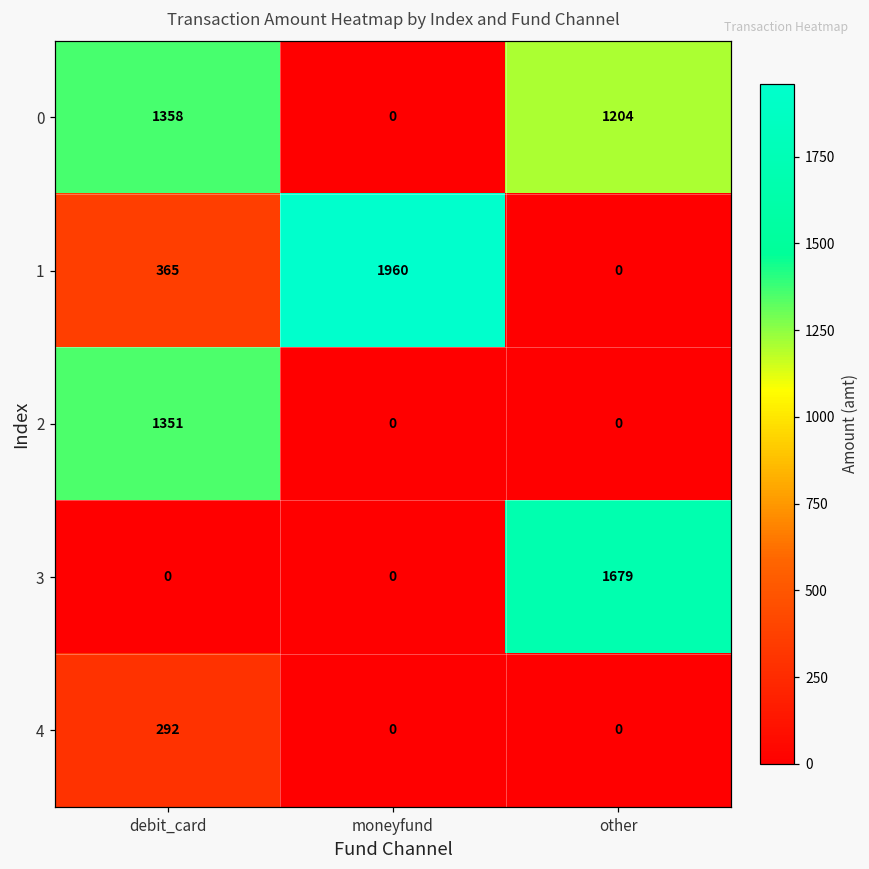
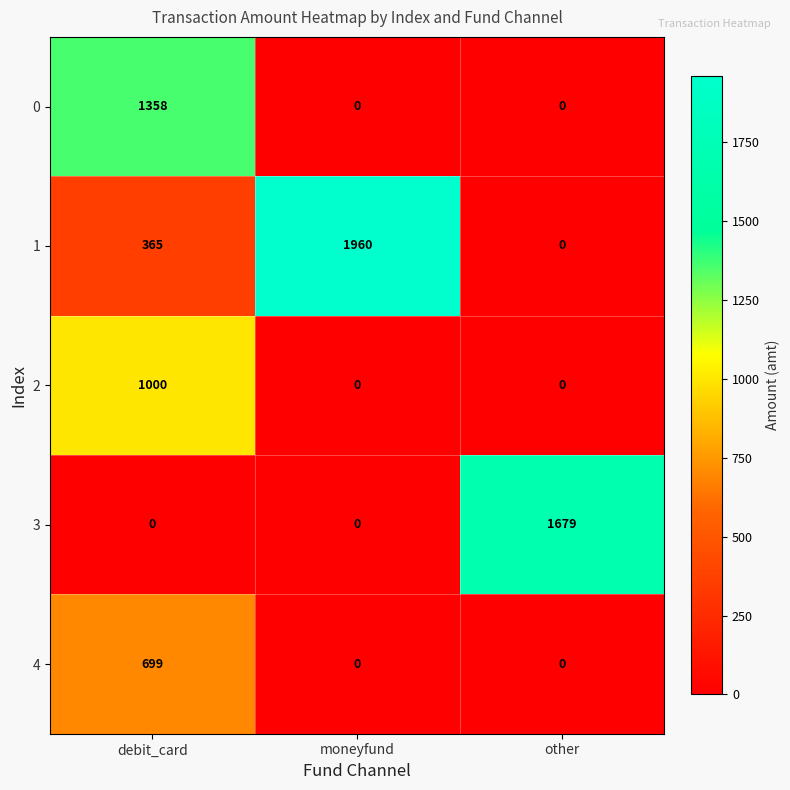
0, other: 1204 -> 0
2, debit_card: 1351 -> 1000
4, debit_card: 292 -> 699
